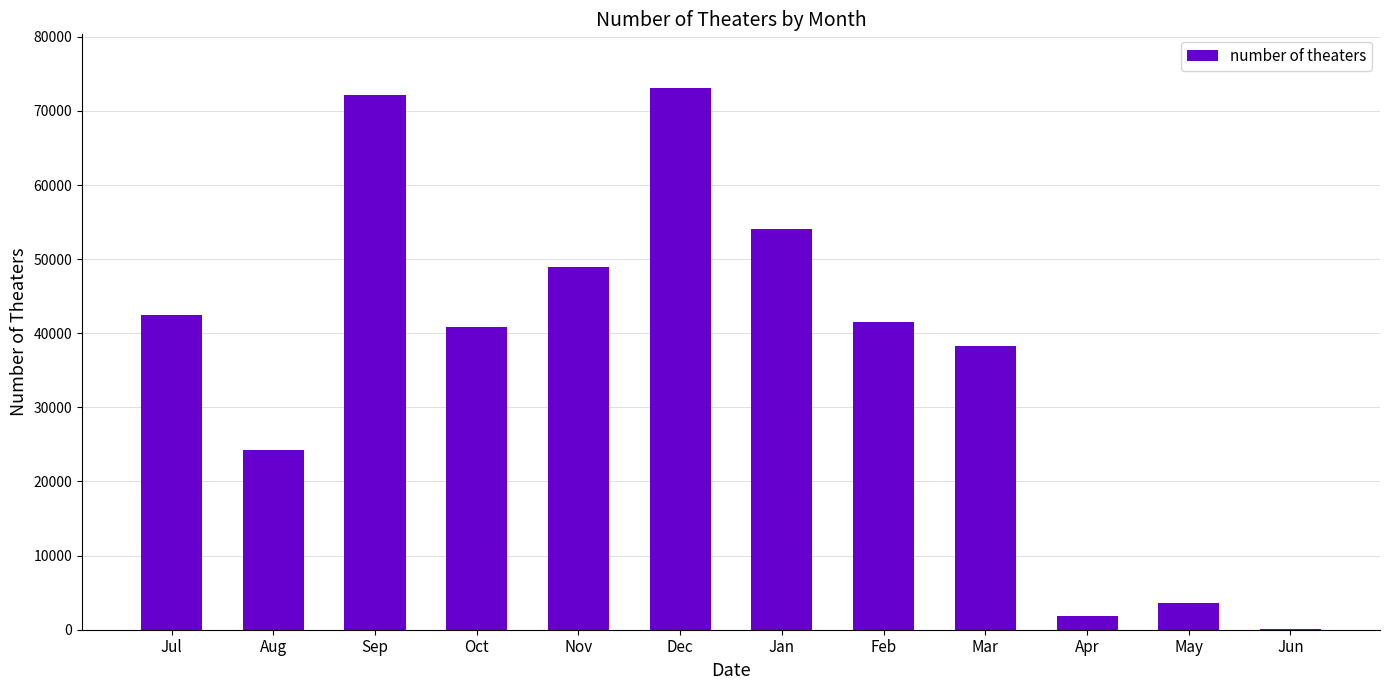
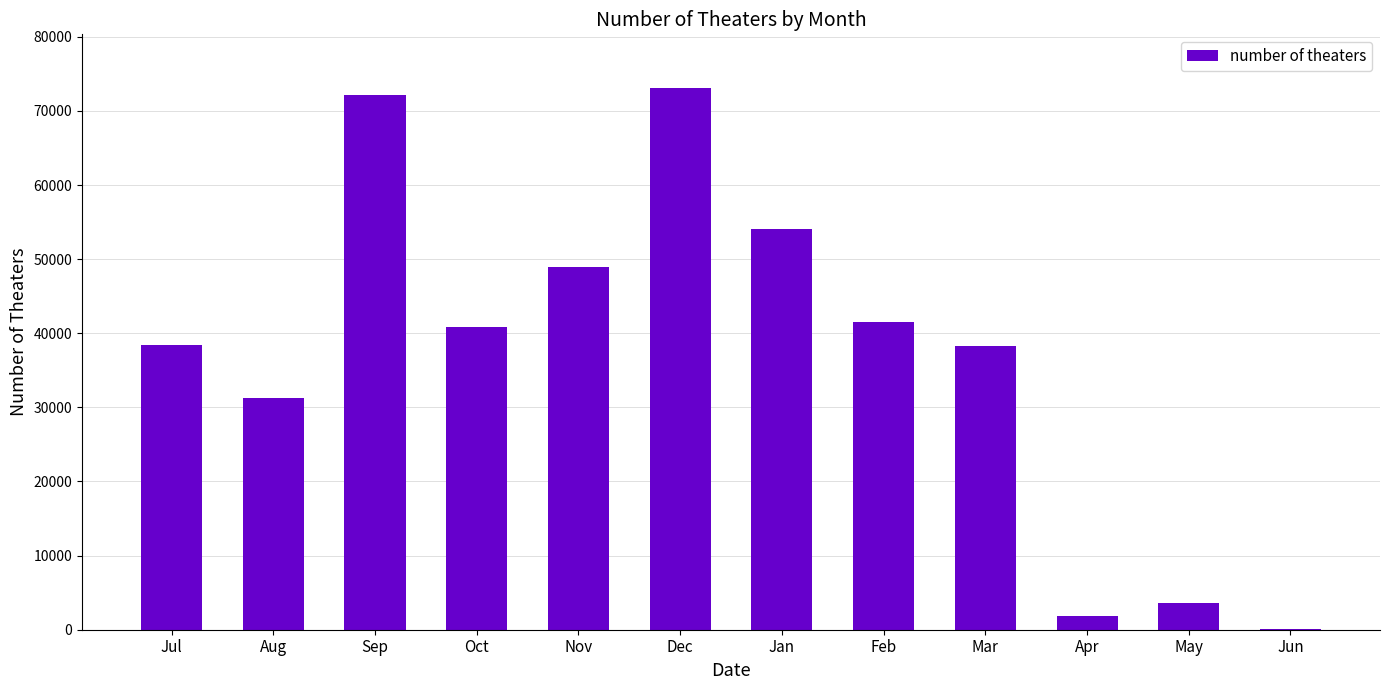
Jul: 42000 -> 38000
Aug: 24000 -> 31000
